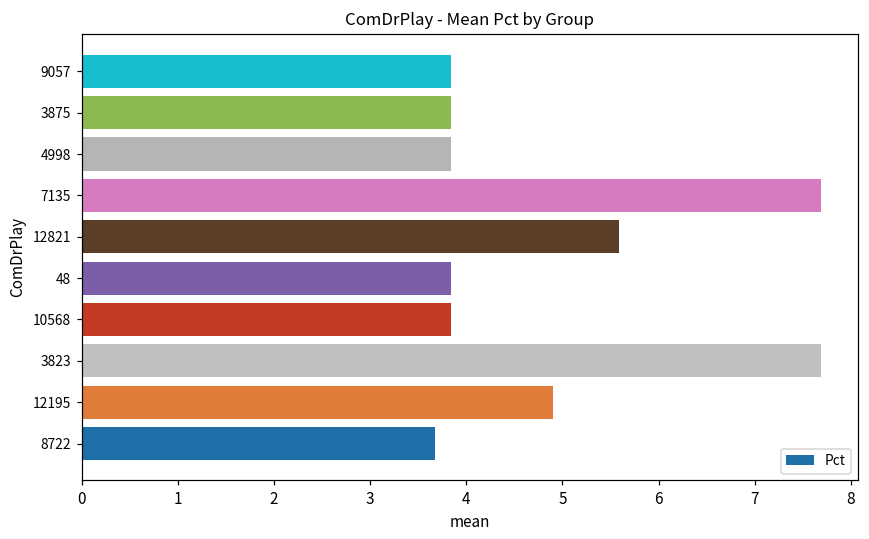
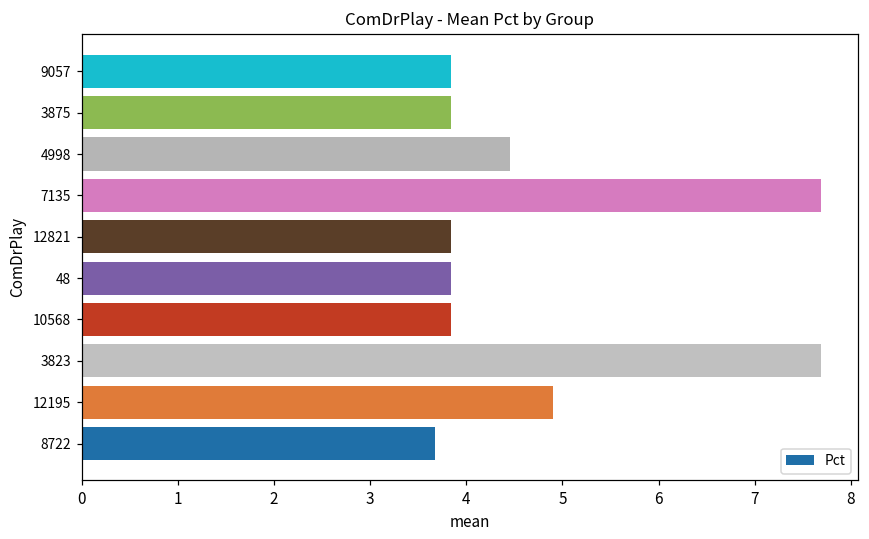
4998: 3.8 -> 4.5
12821: 5.6 -> 3.8
